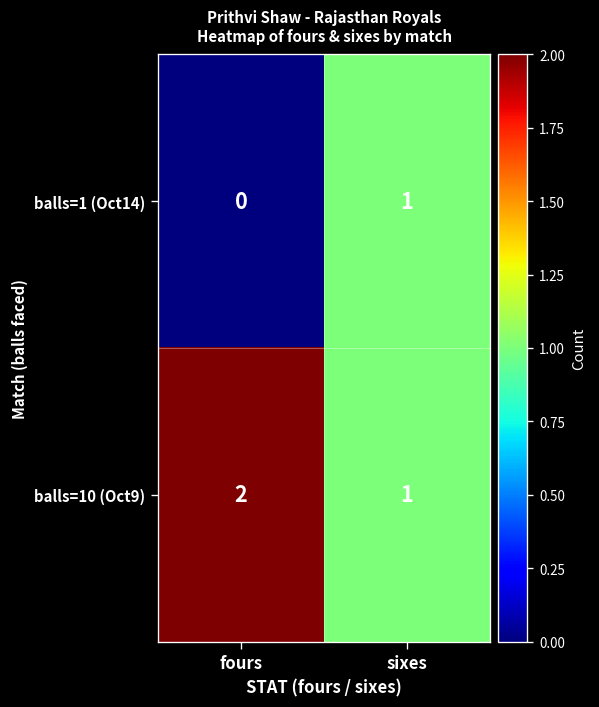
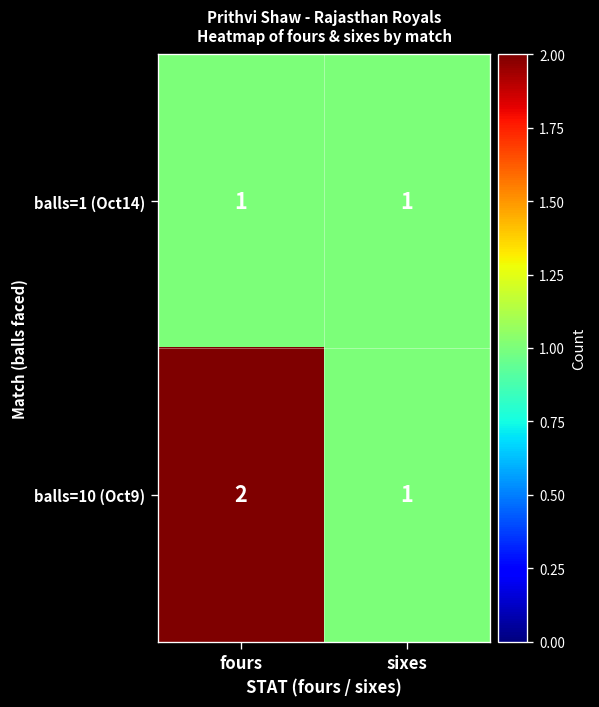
balls=1 (Oct14), fours: 0 -> 1
